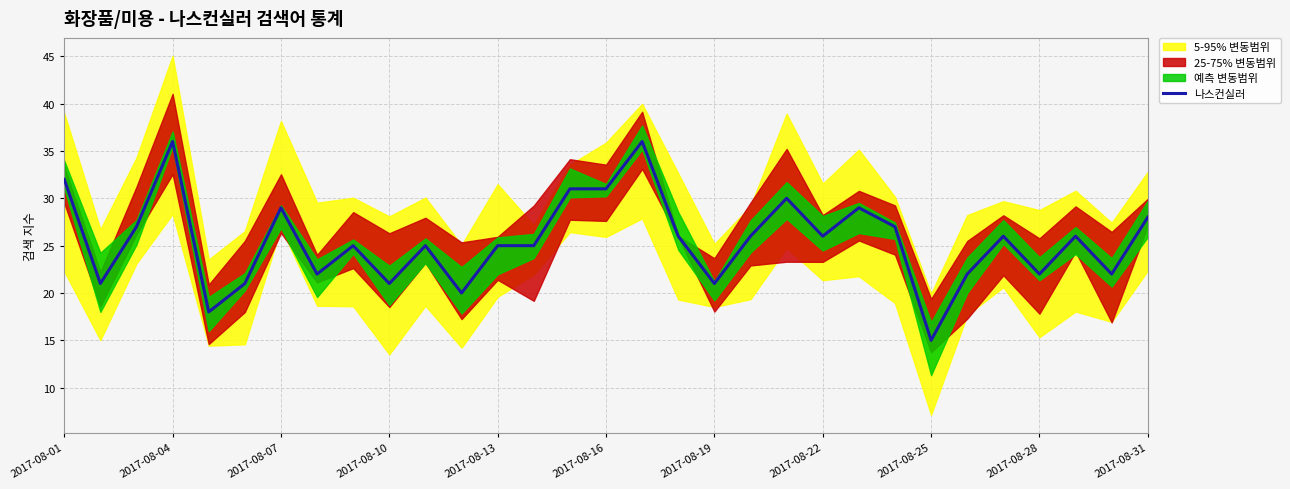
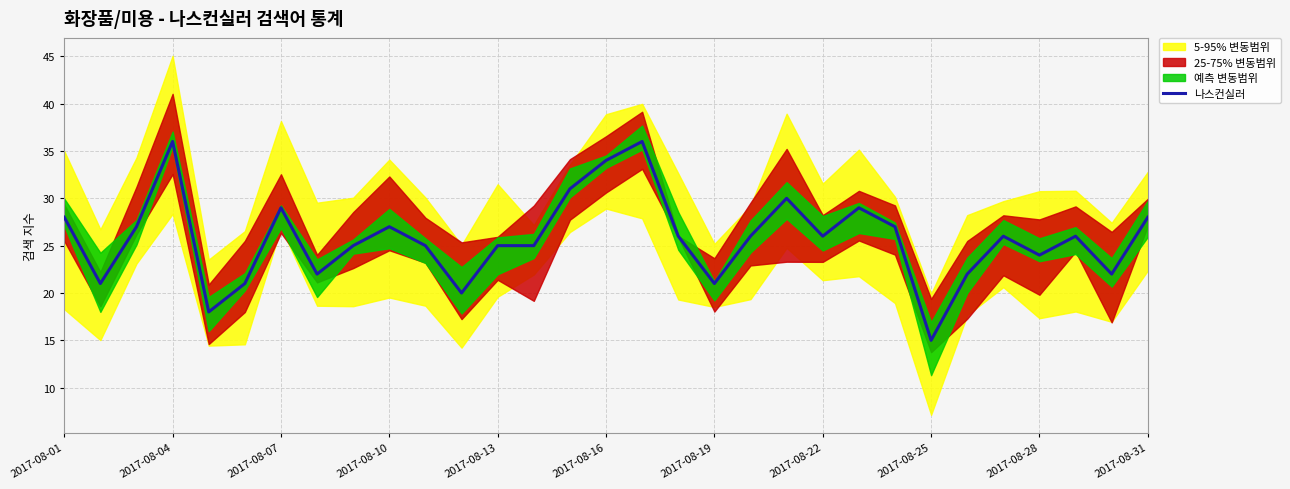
나스컨실러, 2017-08-01: 32 -> 28
나스컨실러, 2017-08-10: 21 -> 27
나스컨실러, 2017-08-16: 31 -> 34
나스컨실러, 2017-08-28: 22 -> 24
